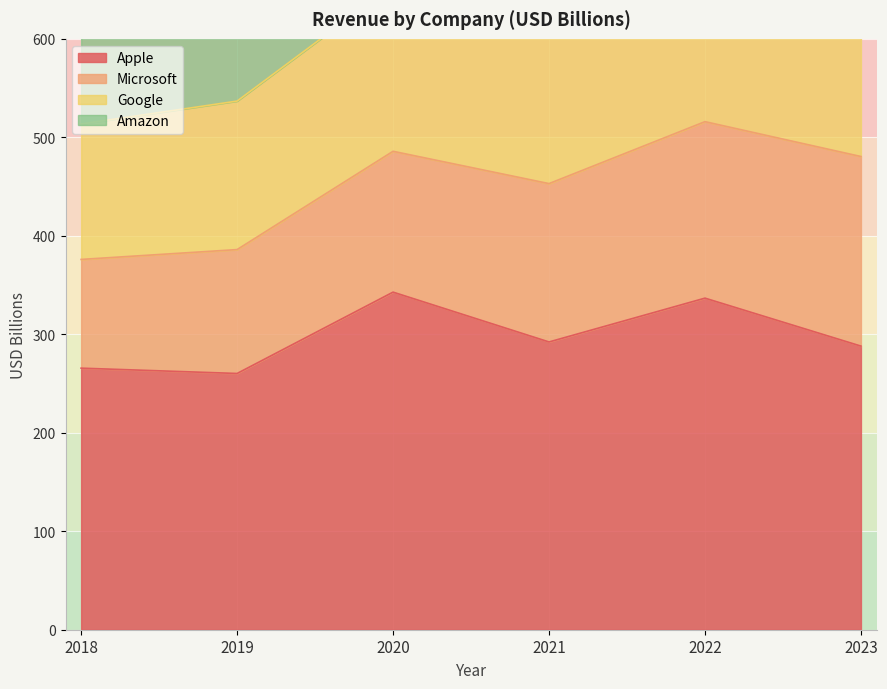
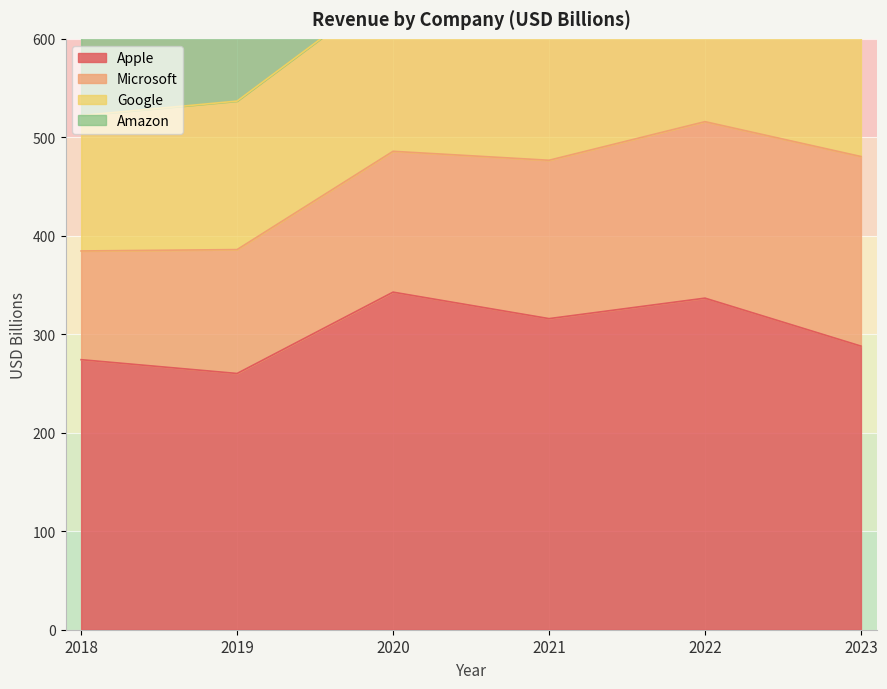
Apple, 2018: 266 -> 274
Apple, 2021: 290 -> 320
